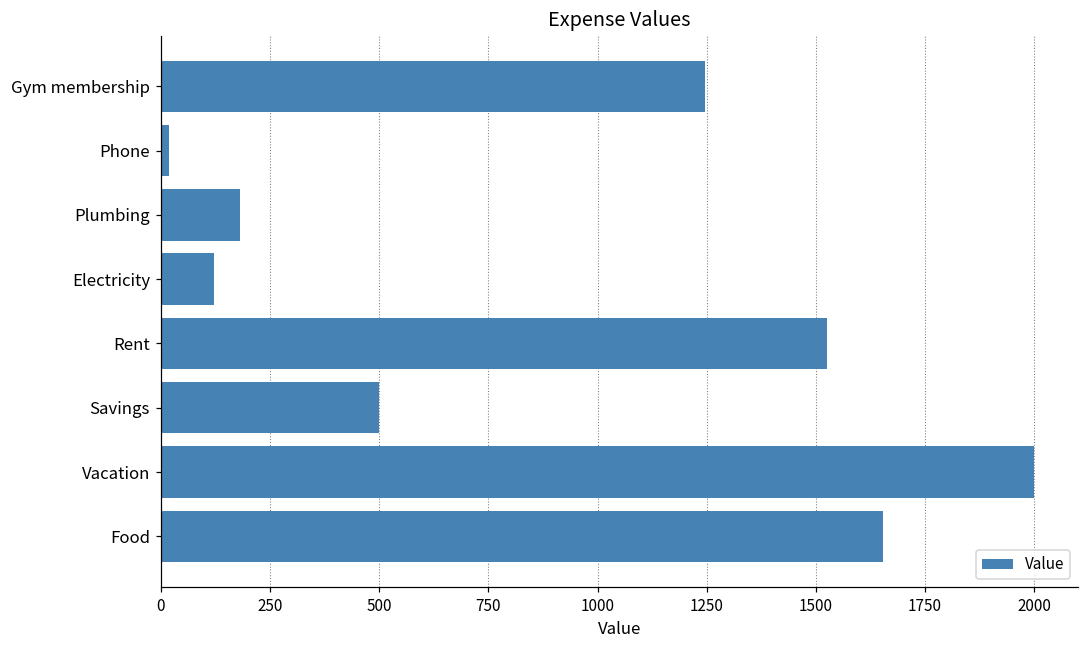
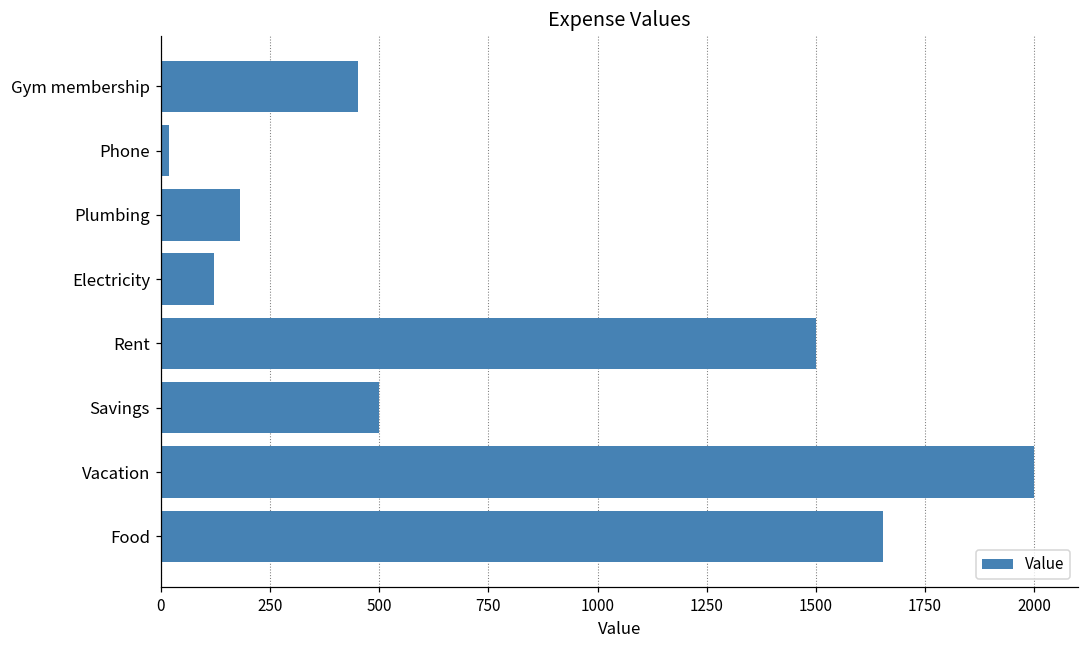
Gym membership: 1250 -> 450
Rent: 1530 -> 1500
